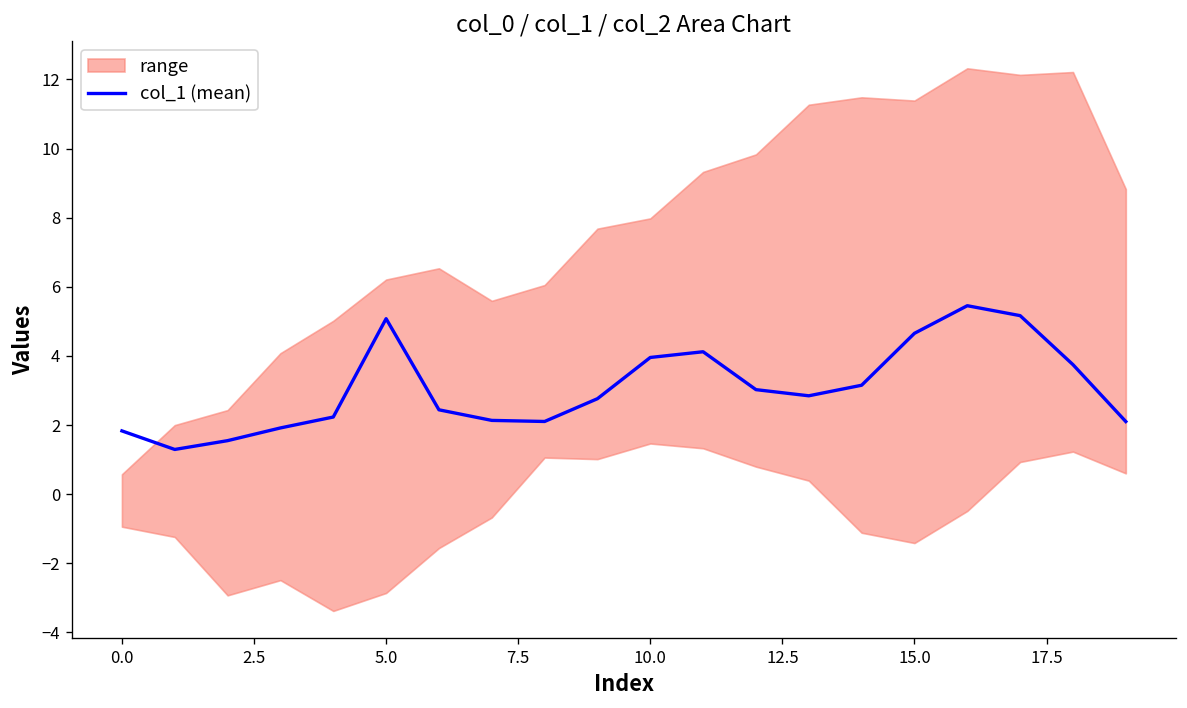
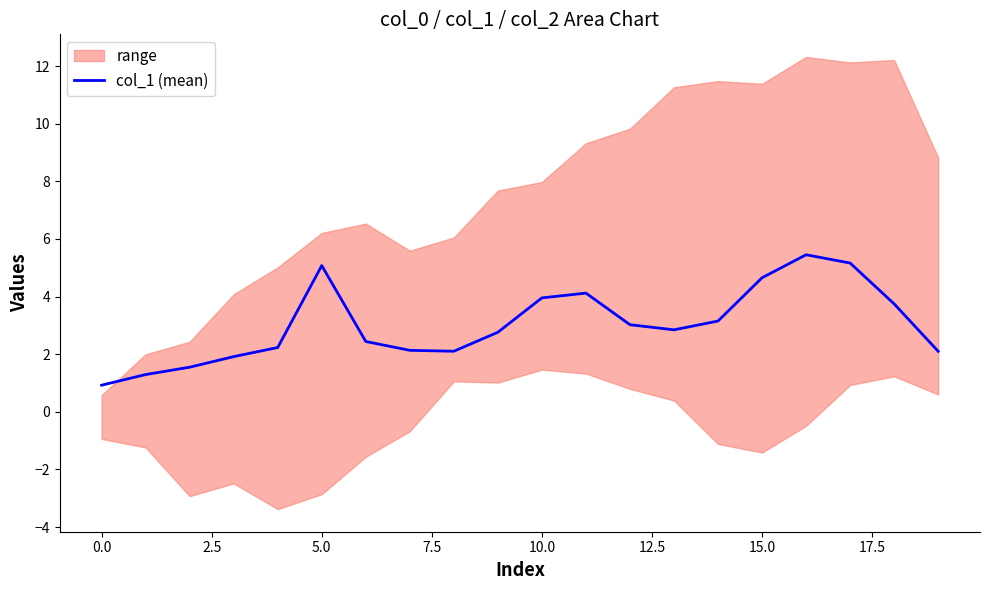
col_1 (mean), 0.0: 1.8 -> 0.9
